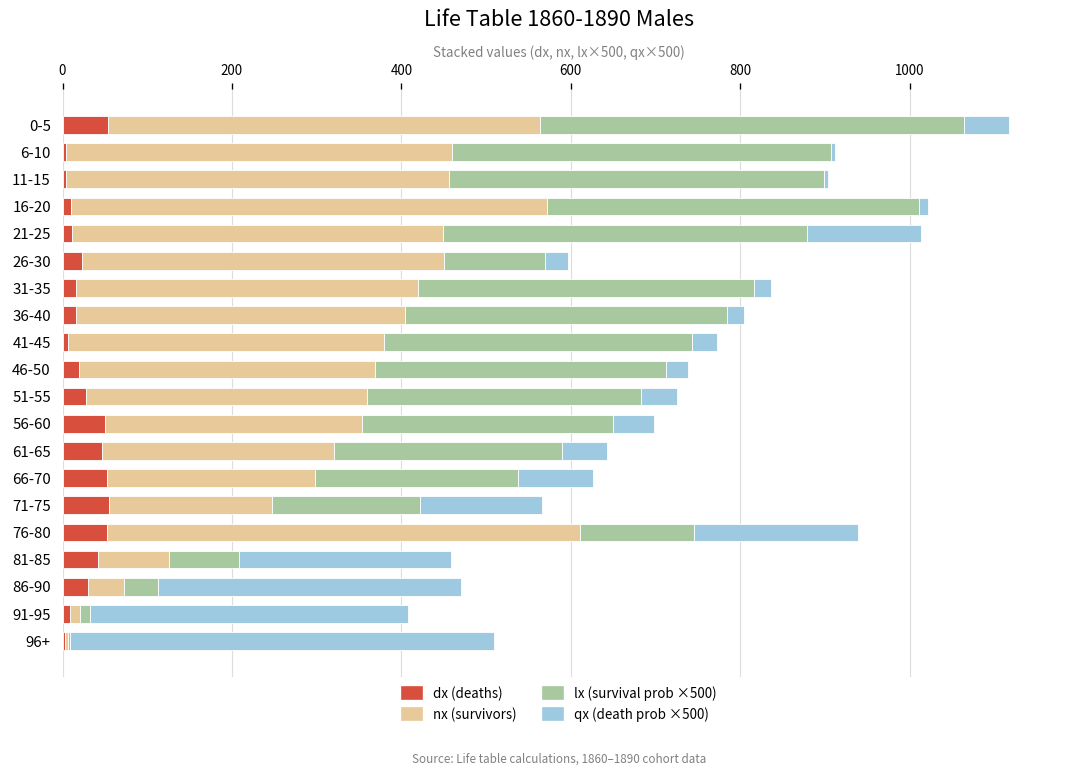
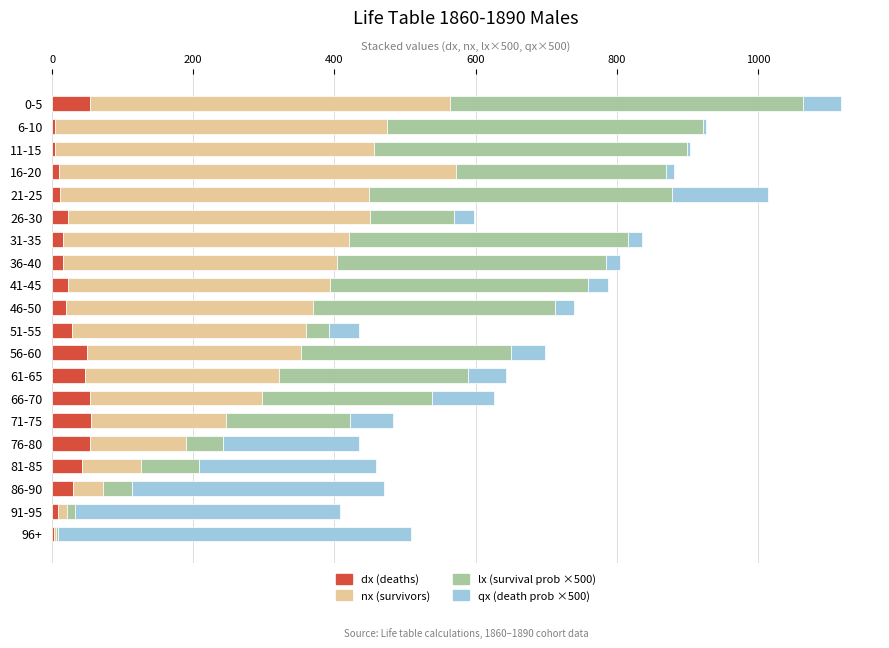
nx (survivors), 6-10: 460 -> 470
lx (survival prob ×500), 16-20: 440 -> 300
dx (deaths), 41-45: 10 -> 20
lx (survival prob ×500), 51-55: 320 -> 30
qx (death prob ×500), 71-75: 140 -> 60
nx (survivors), 76-80: 560 -> 140
lx (survival prob ×500), 76-80: 130 -> 50
